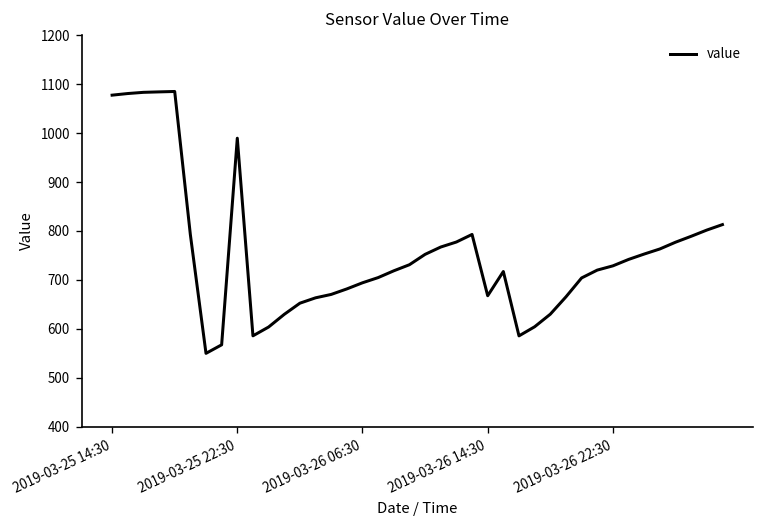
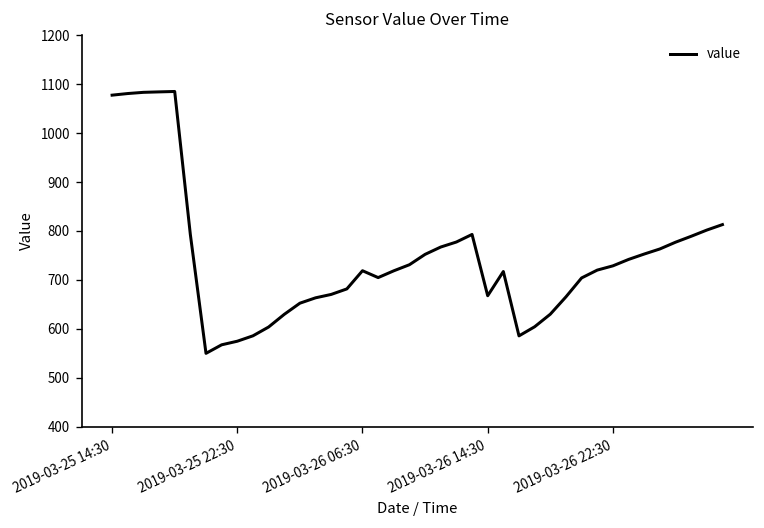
2019-03-25 22:30: 990 -> 570
2019-03-26 06:30: 690 -> 720
